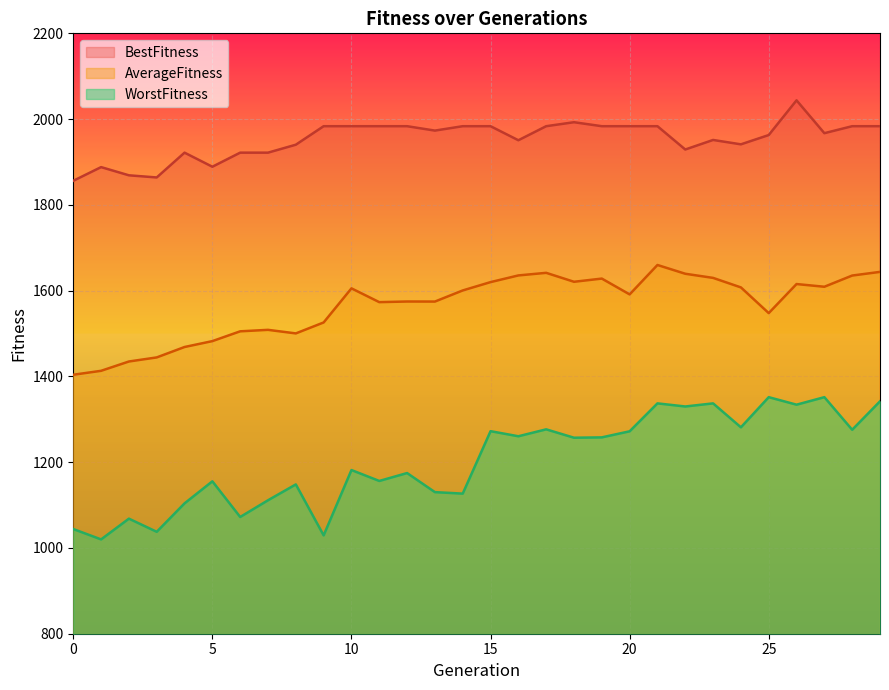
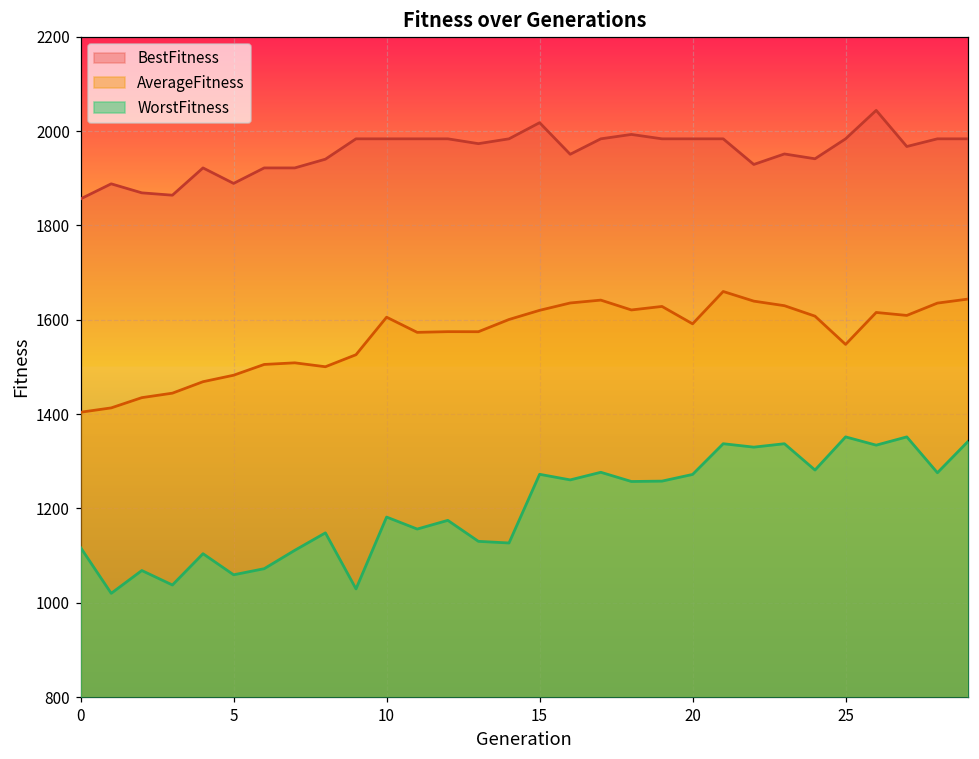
WorstFitness, 0: 1040 -> 1120
WorstFitness, 5: 1160 -> 1060
BestFitness, 15: 1980 -> 2020
BestFitness, 25: 1960 -> 1980
